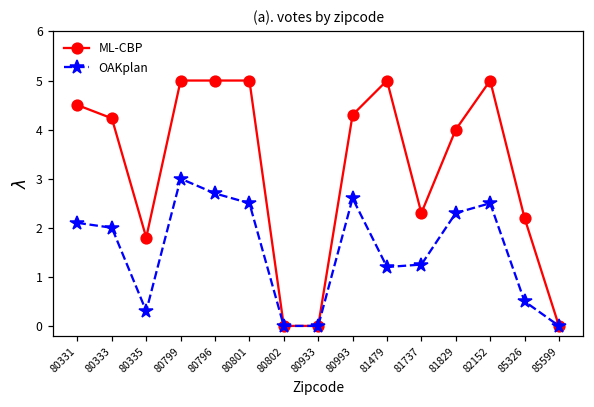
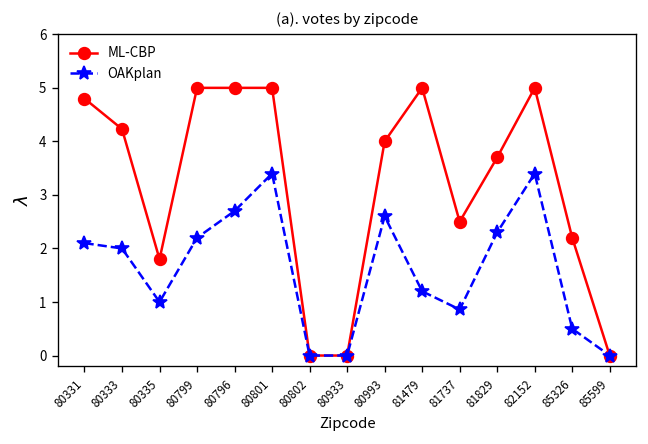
ML-CBP, 80331: 4.5 -> 4.8
OAKplan, 80335: 0.3 -> 1.0
OAKplan, 80799: 3.0 -> 2.2
OAKplan, 80801: 2.5 -> 3.4
ML-CBP, 80993: 4.3 -> 4.0
ML-CBP, 81737: 2.3 -> 2.5
OAKplan, 81737: 1.3 -> 0.9
ML-CBP, 81829: 4.0 -> 3.7
OAKplan, 82152: 2.5 -> 3.4
